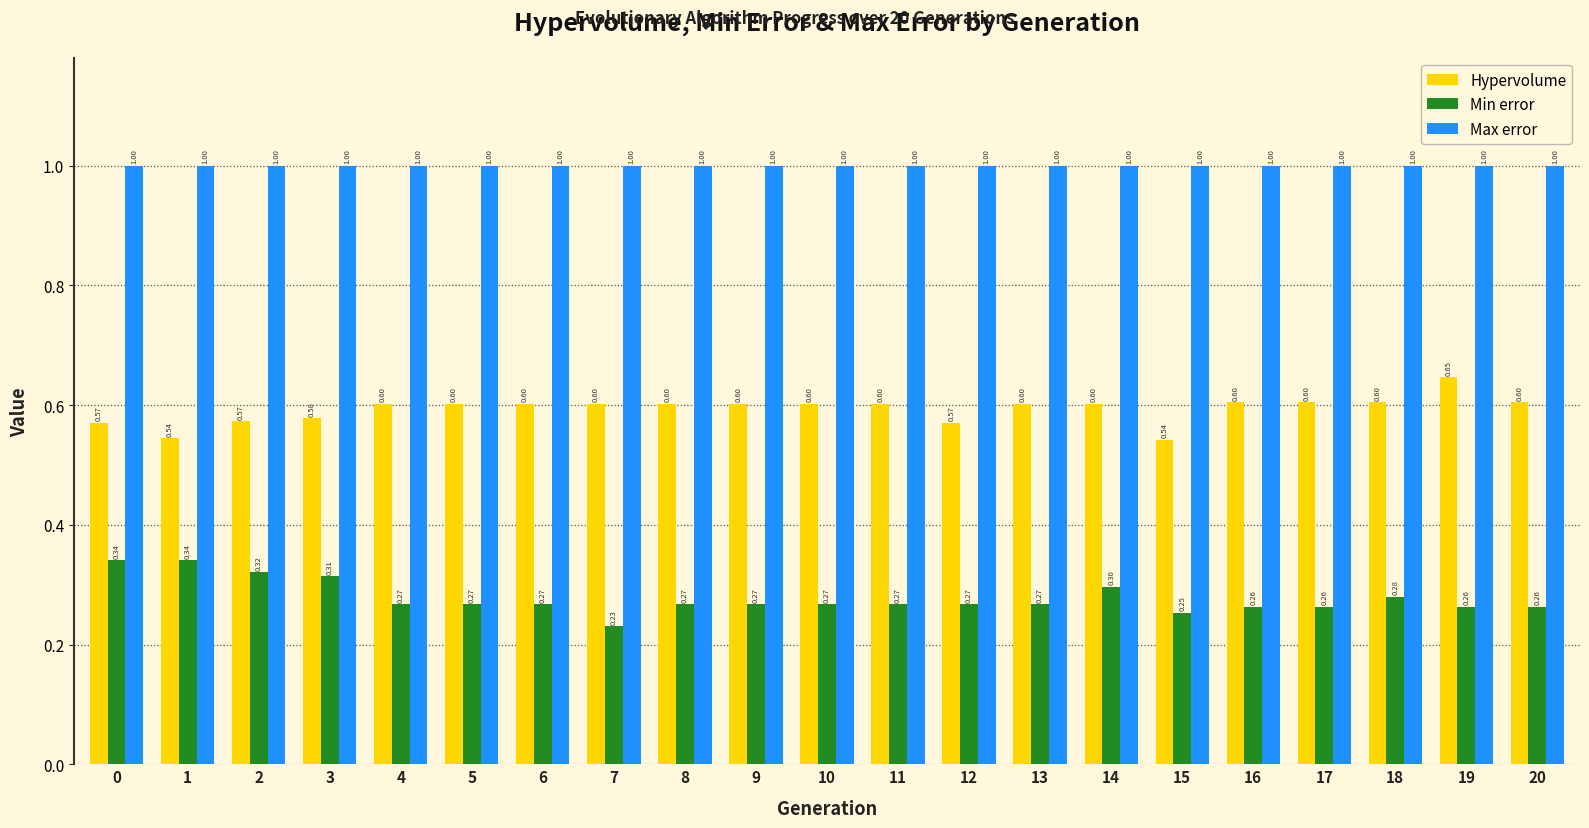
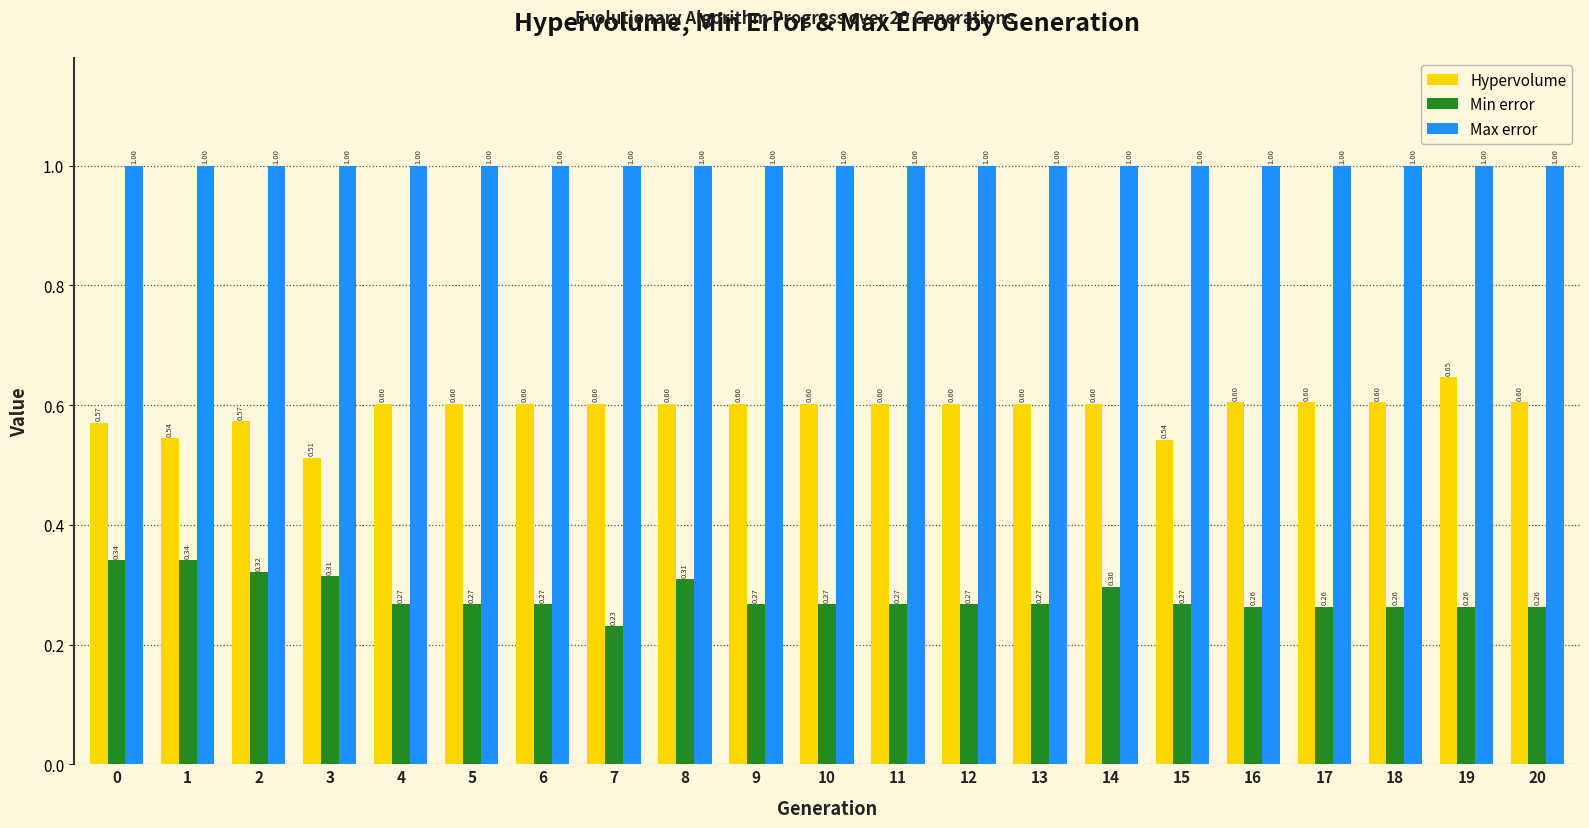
Hypervolume, 3: 0.58 -> 0.51
Min error, 8: 0.27 -> 0.31
Hypervolume, 12: 0.57 -> 0.60
Min error, 15: 0.25 -> 0.27
Min error, 18: 0.28 -> 0.26
